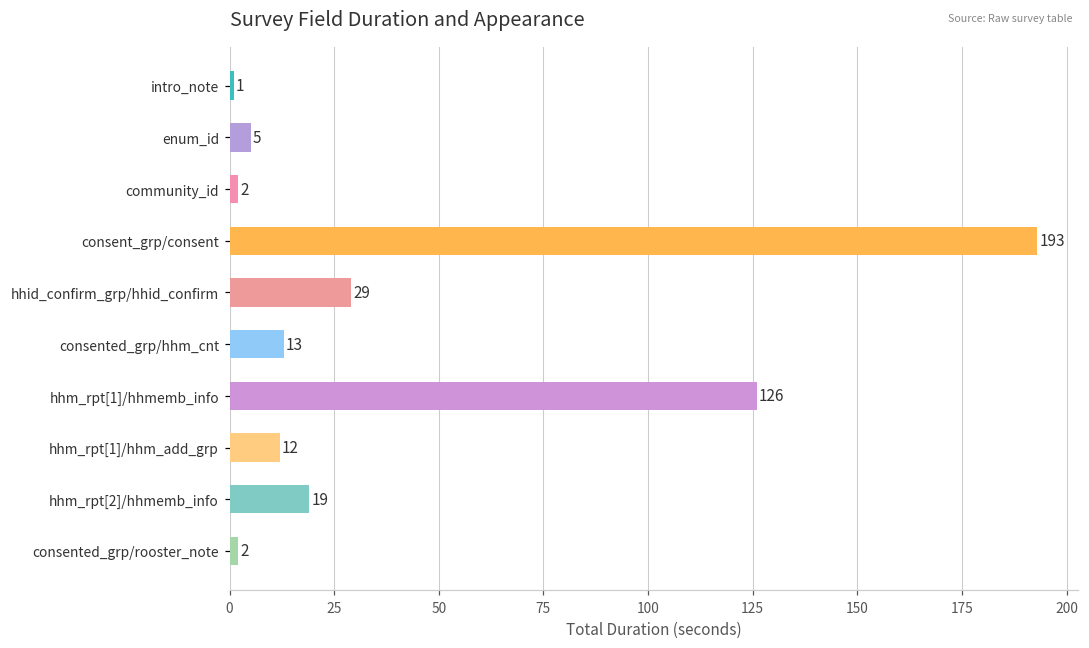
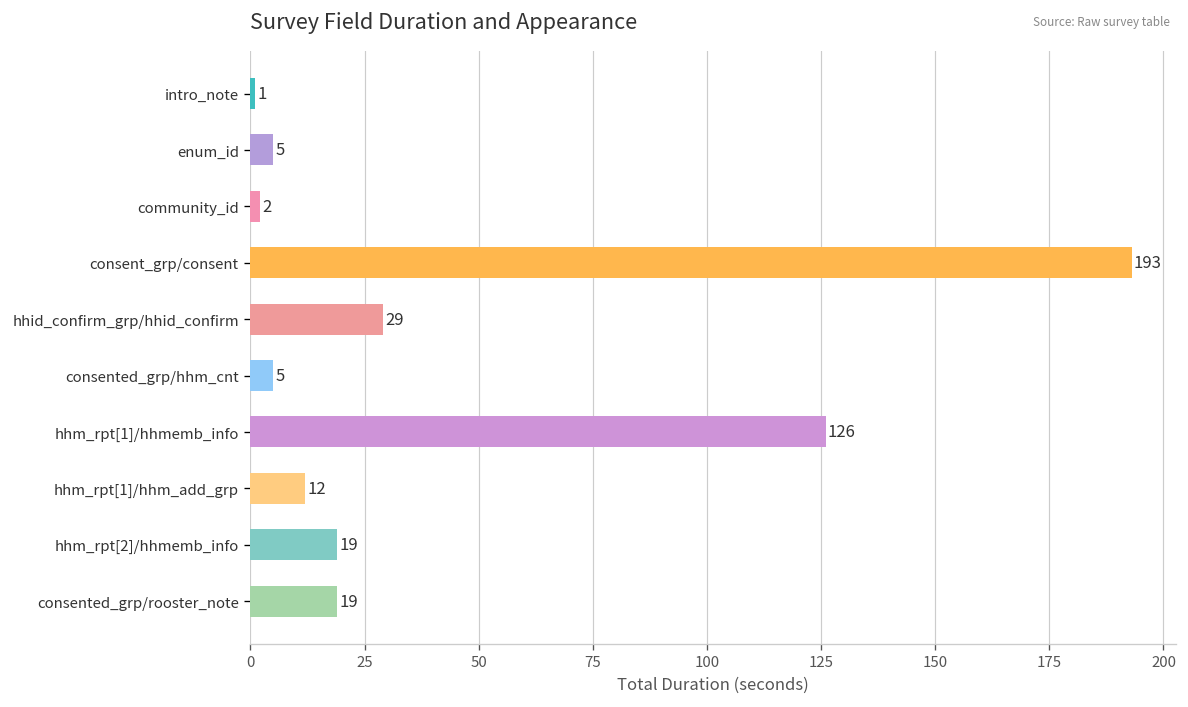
consented_grp/hhm_cnt: 13 -> 5
consented_grp/rooster_note: 2 -> 19
